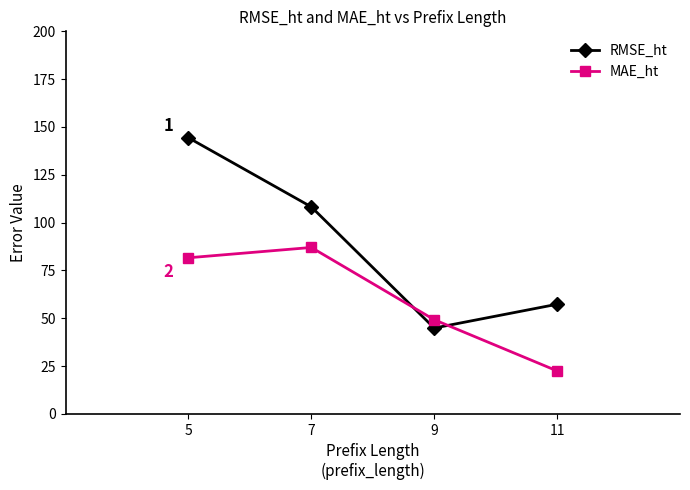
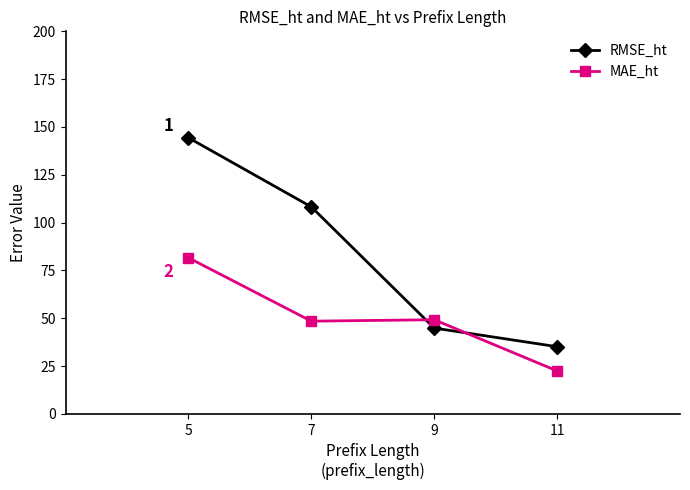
MAE_ht, 7: 87 -> 48
RMSE_ht, 11: 57 -> 35
